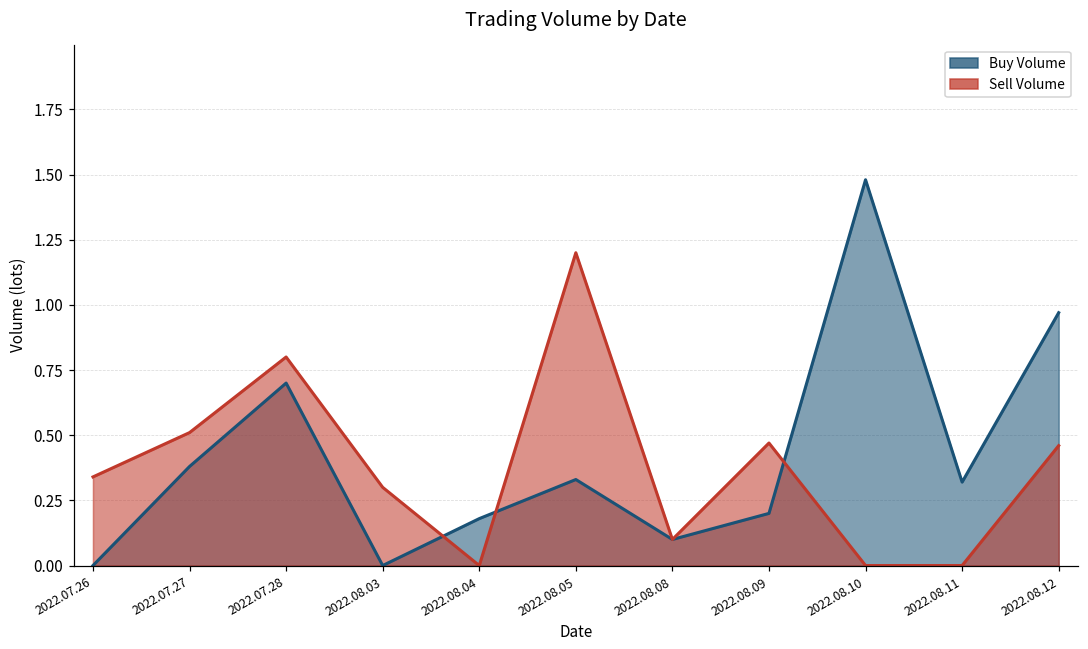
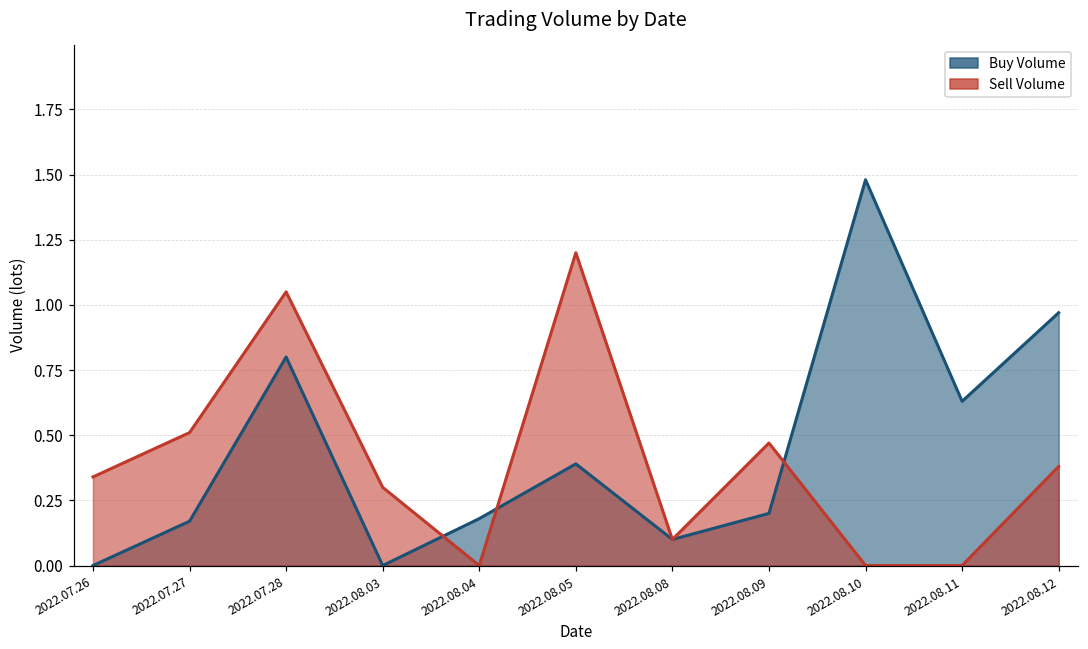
Buy Volume, 2022.07.27: 0.38 -> 0.17
Buy Volume, 2022.07.28: 0.7 -> 0.8
Sell Volume, 2022.07.28: 0.80 -> 1.05
Buy Volume, 2022.08.05: 0.33 -> 0.39
Buy Volume, 2022.08.11: 0.32 -> 0.63
Sell Volume, 2022.08.12: 0.46 -> 0.38
